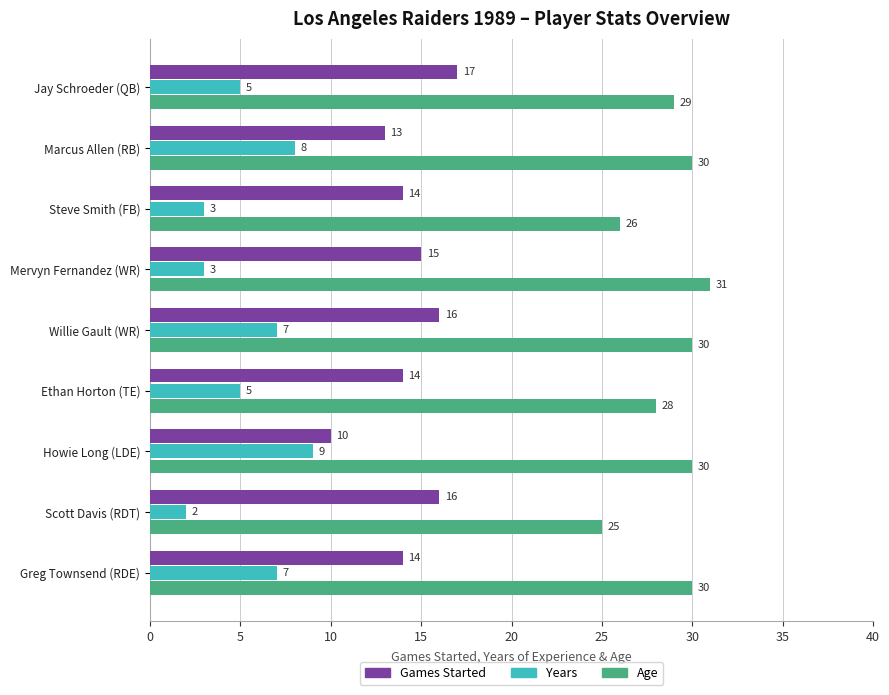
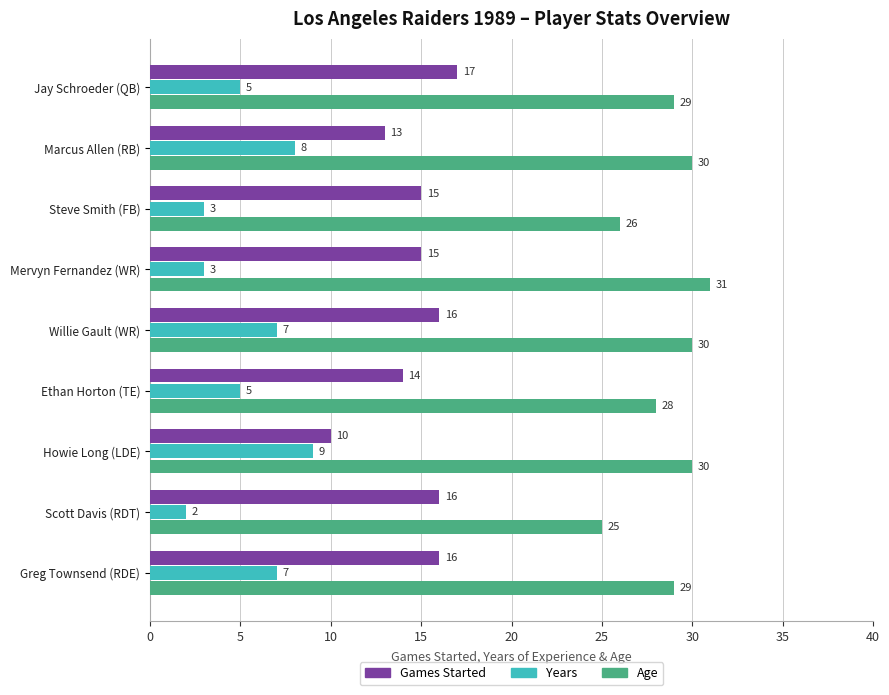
Games Started, Steve Smith (FB): 14 -> 15
Games Started, Greg Townsend (RDE): 14 -> 16
Age, Greg Townsend (RDE): 30 -> 29
